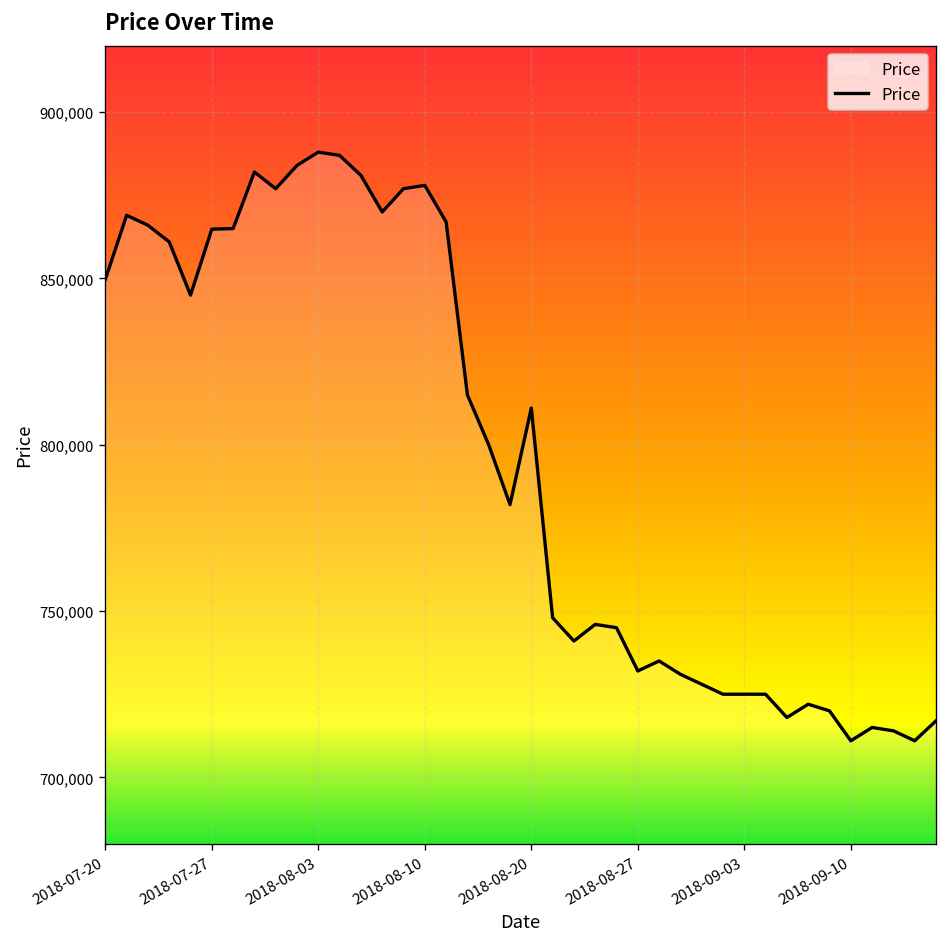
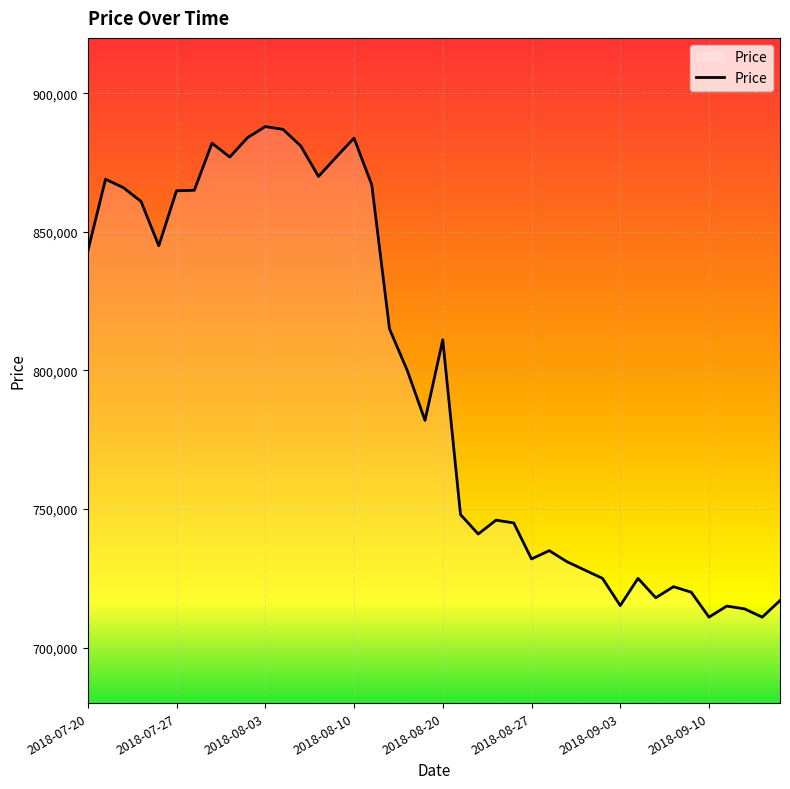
2018-07-20: 850,000 -> 843,000
2018-08-10: 878,000 -> 884,000
2018-09-03: 725,000 -> 715,000
